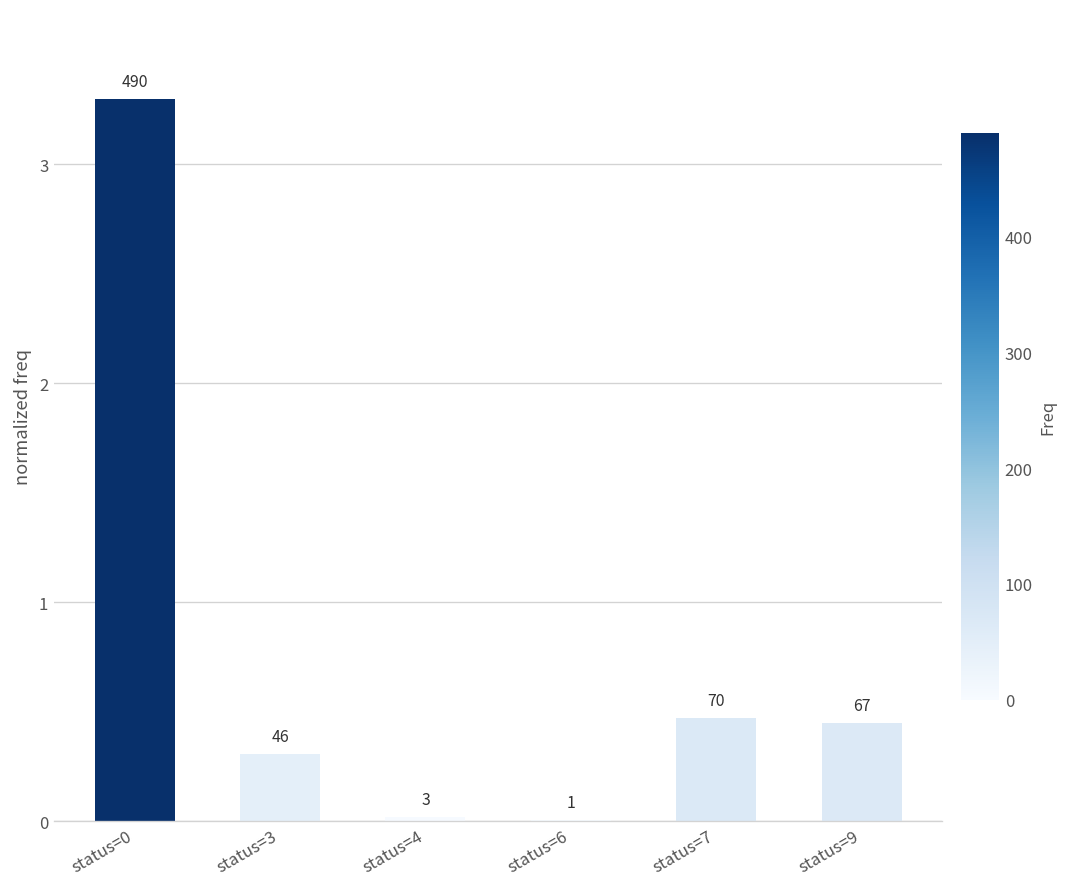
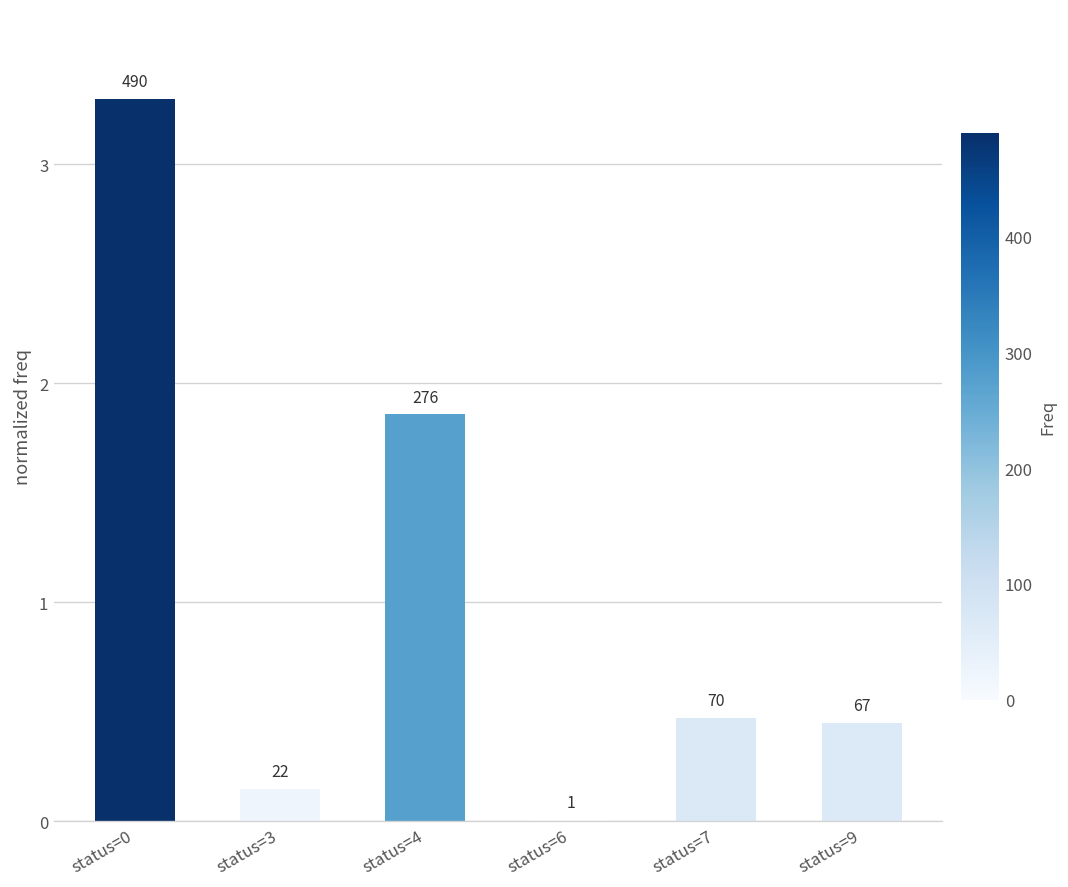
status=3: 46 -> 22
status=4: 3 -> 276
